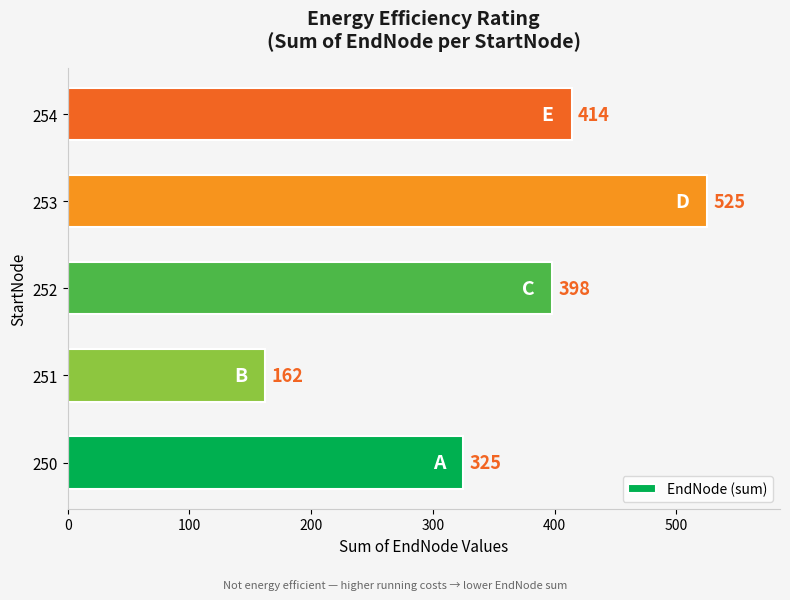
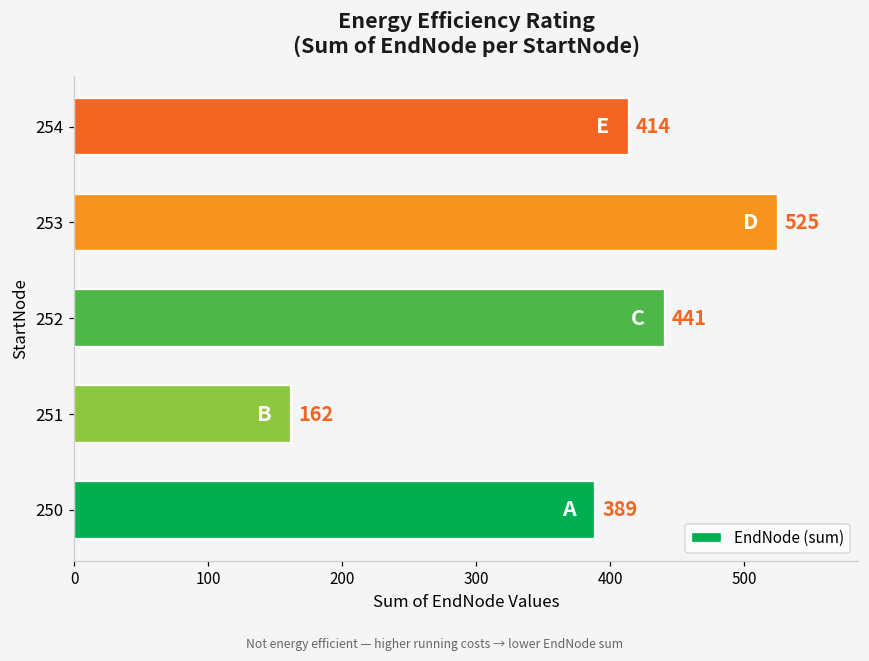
252: 398 -> 441
250: 325 -> 389
